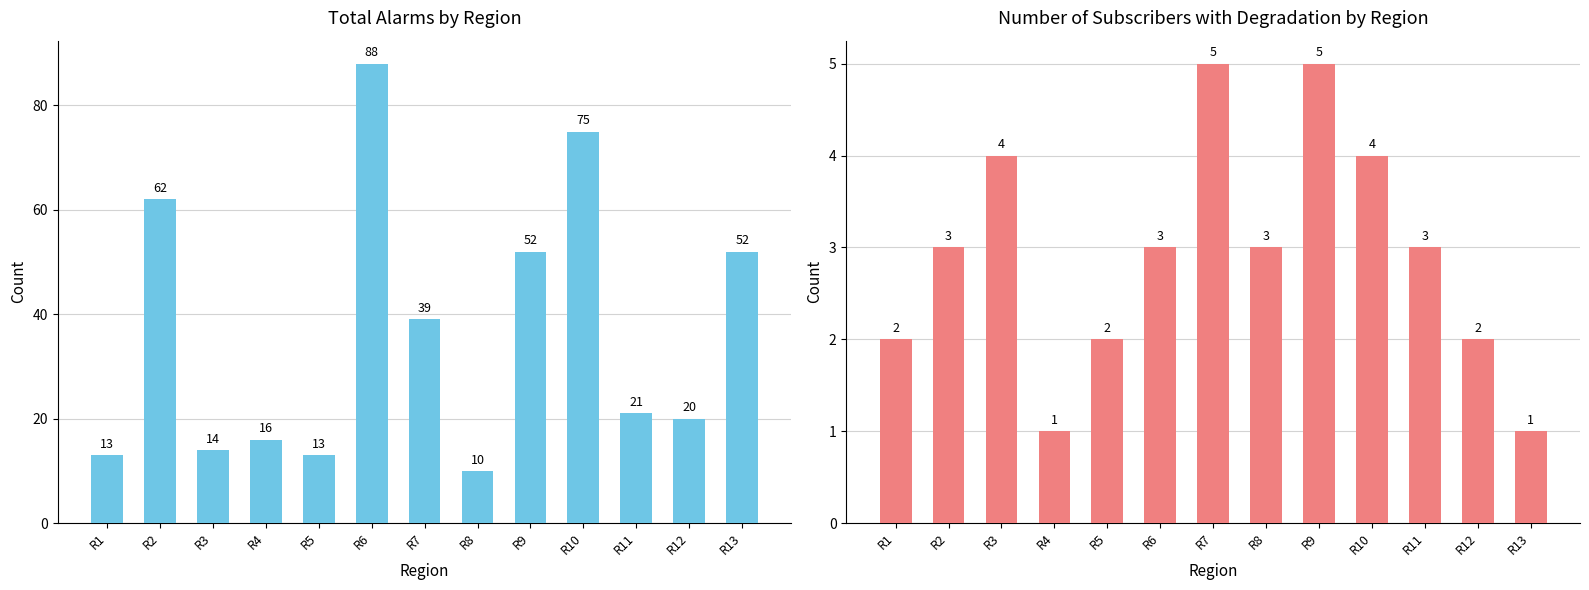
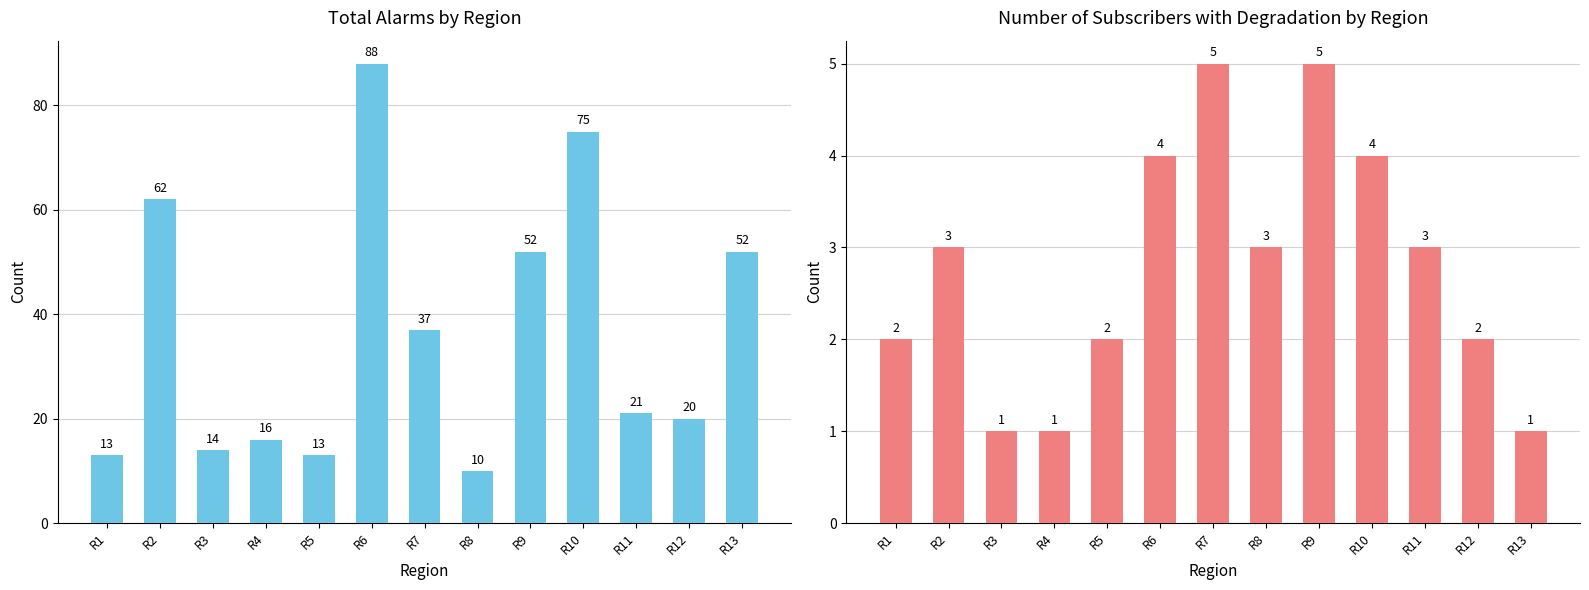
Total Alarms by Region, R7: 39 -> 37
Number of Subscribers with Degradation by Region, R3: 4 -> 1
Number of Subscribers with Degradation by Region, R6: 3 -> 4
